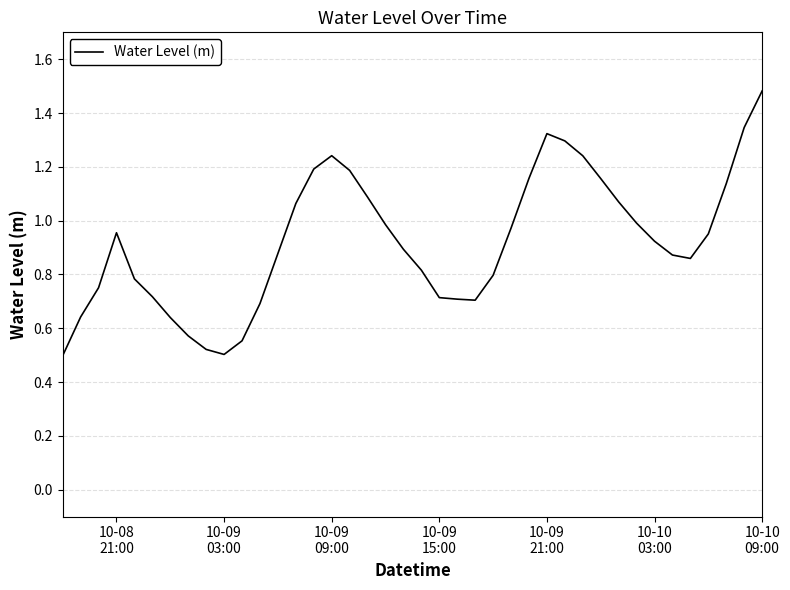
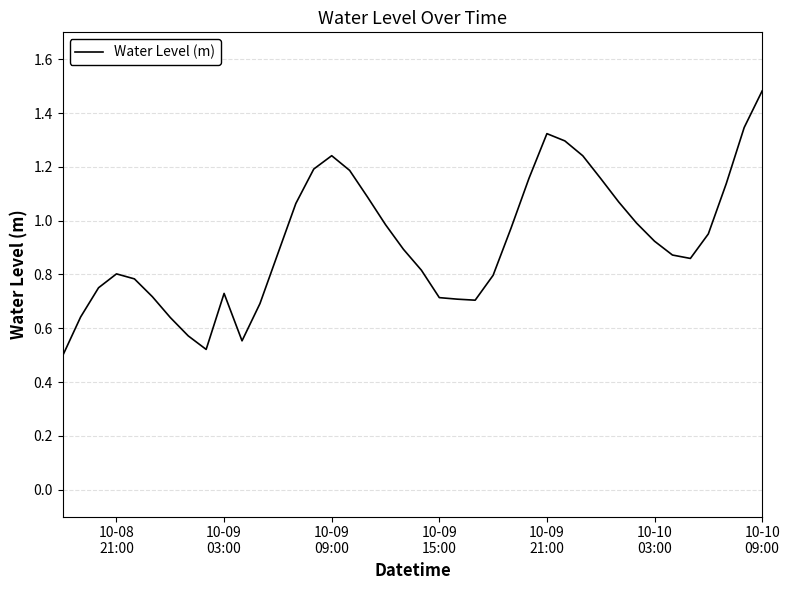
10-08 21:00: 0.95 -> 0.80
10-09 03:00: 0.50 -> 0.73
